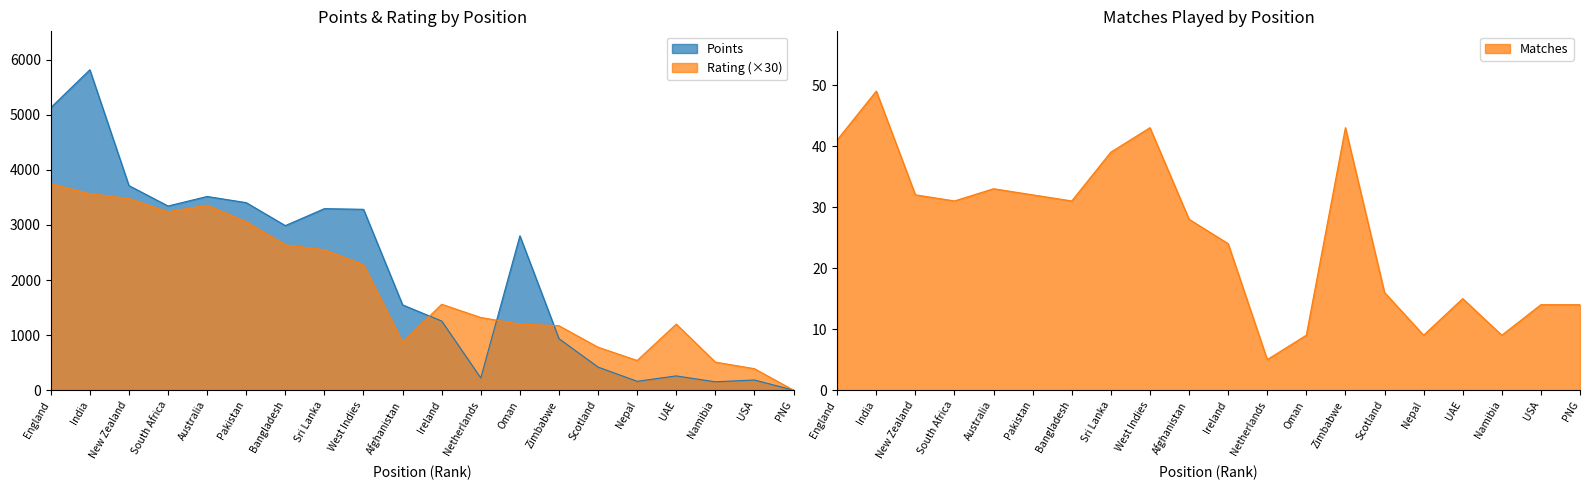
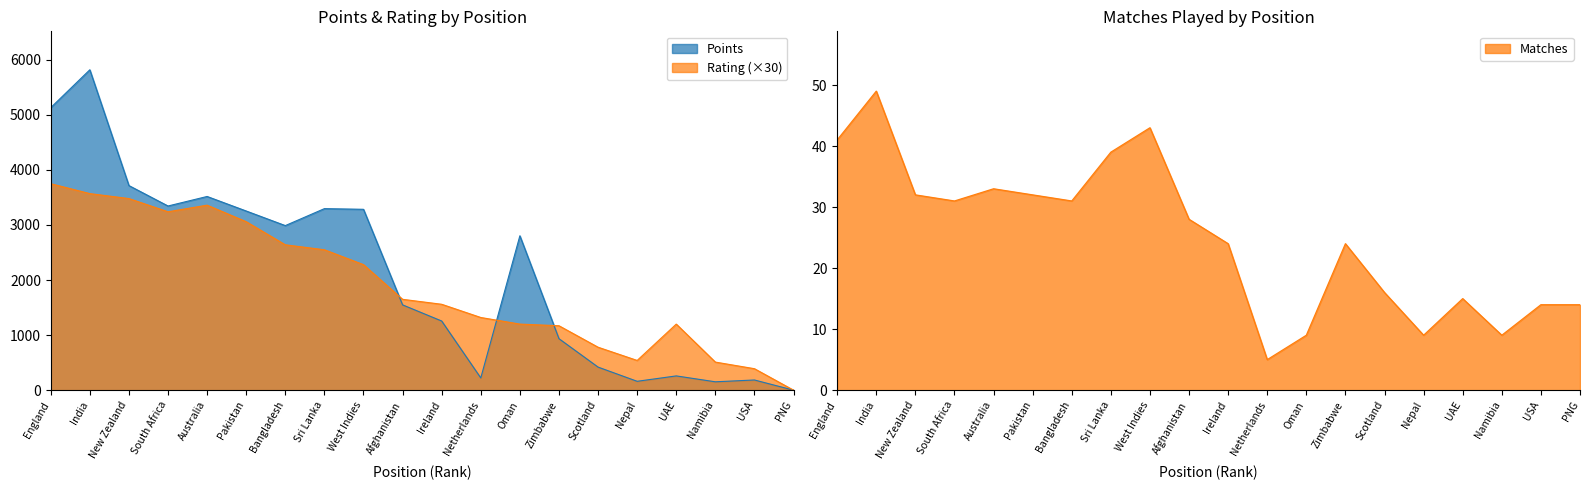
Points & Rating by Position, Points, Pakistan: 3400 -> 3300
Points & Rating by Position, Rating (×30), Afghanistan: 900 -> 1700
Matches Played by Position, Zimbabwe: 43 -> 24
